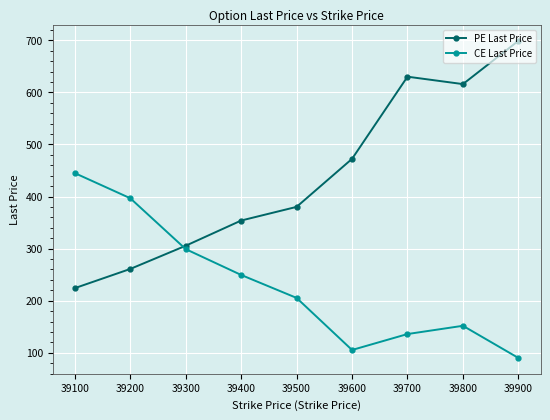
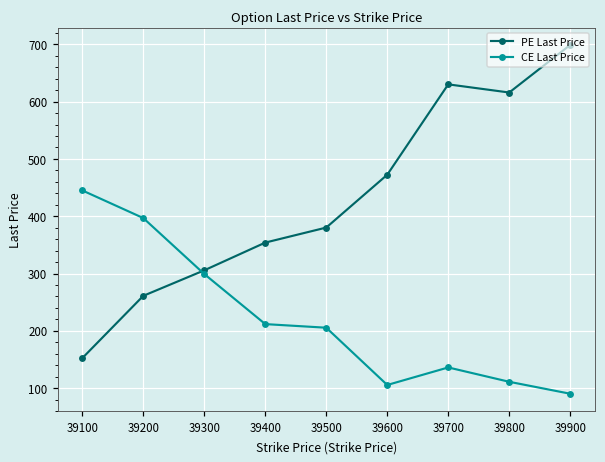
PE Last Price, 39100: 220 -> 150
CE Last Price, 39400: 250 -> 210
CE Last Price, 39800: 150 -> 110
